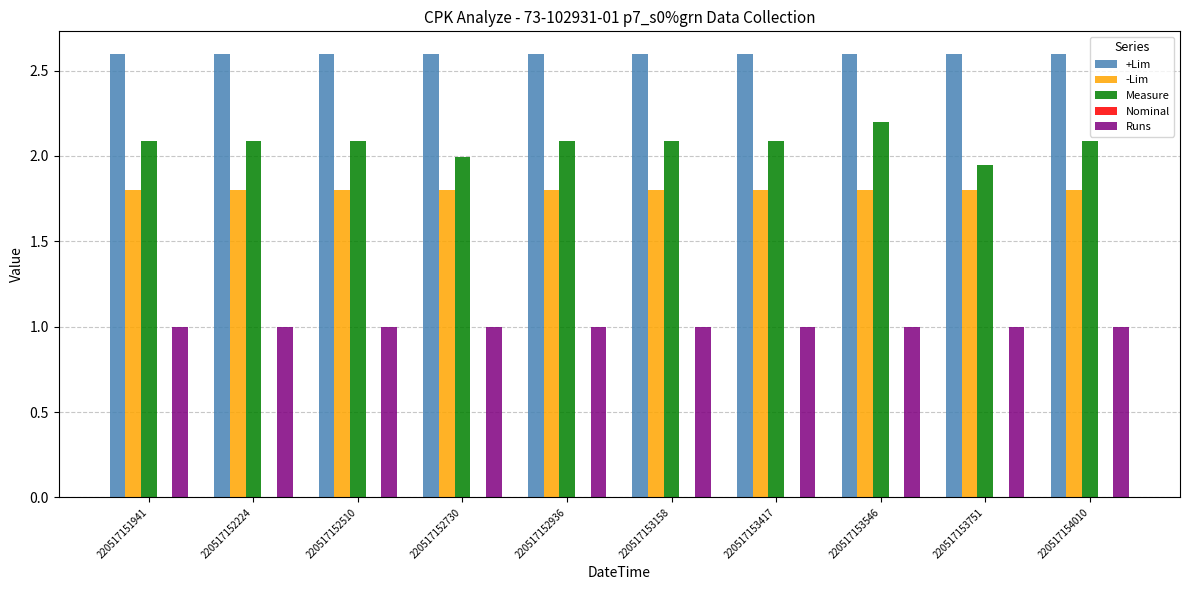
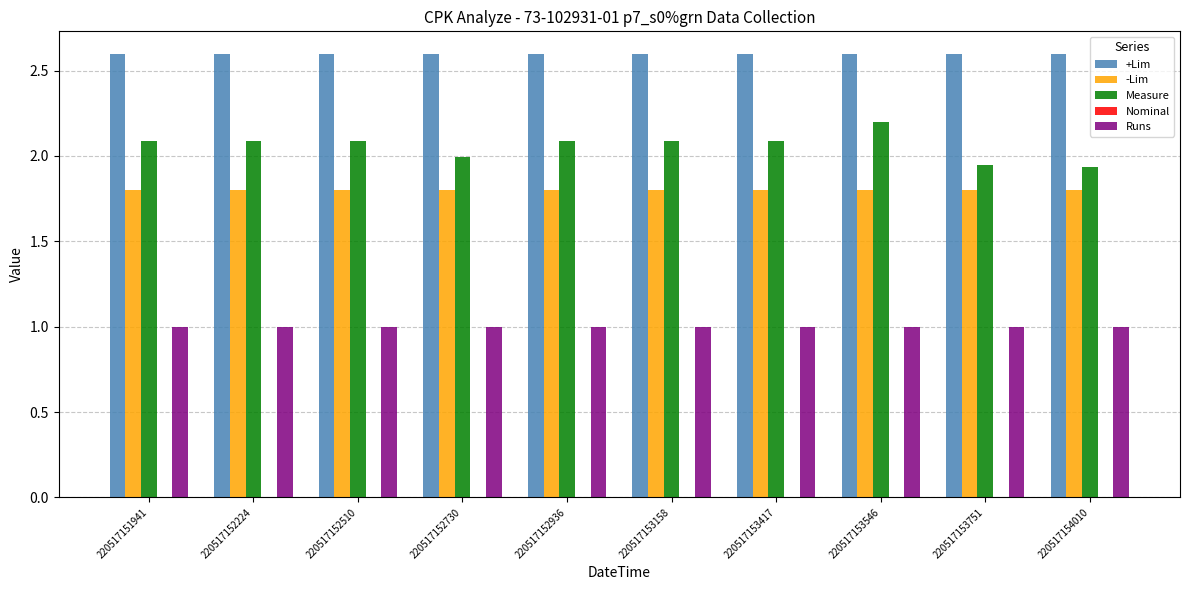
Measure, 220517154010: 2.09 -> 1.94
